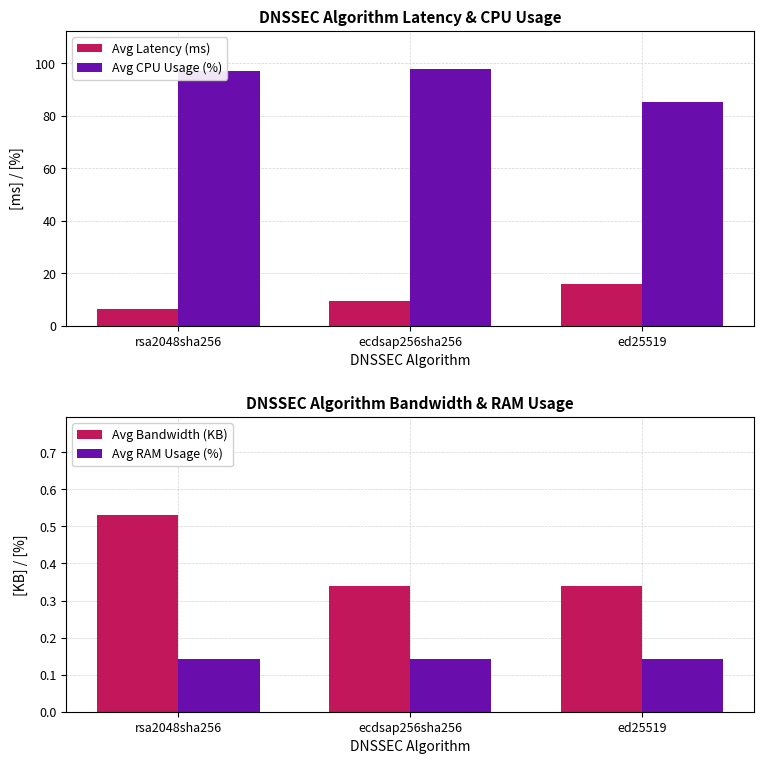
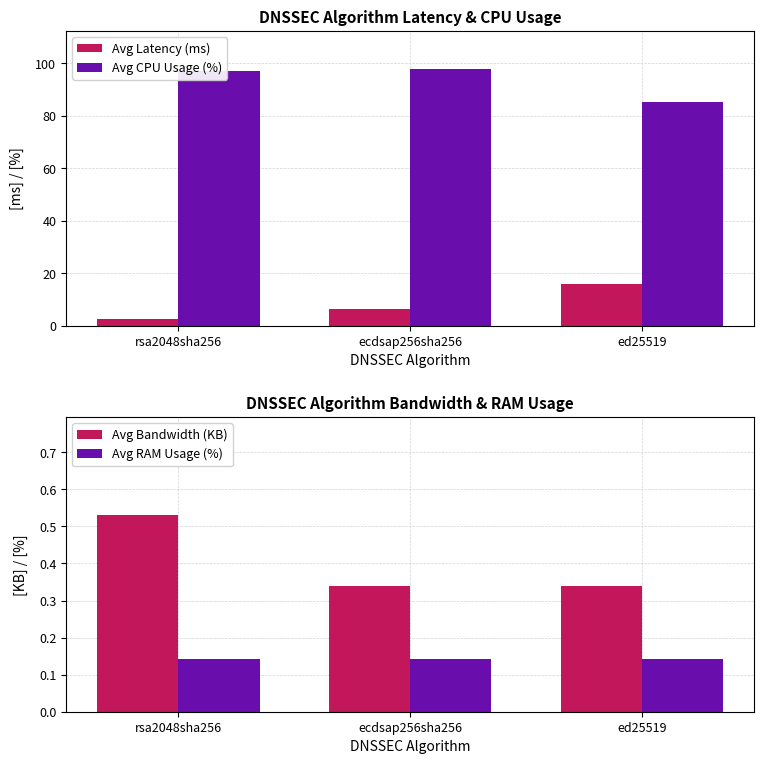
DNSSEC Algorithm Latency & CPU Usage, Avg Latency (ms), rsa2048sha256: 6 -> 2
DNSSEC Algorithm Latency & CPU Usage, Avg Latency (ms), ecdsap256sha256: 9 -> 6
